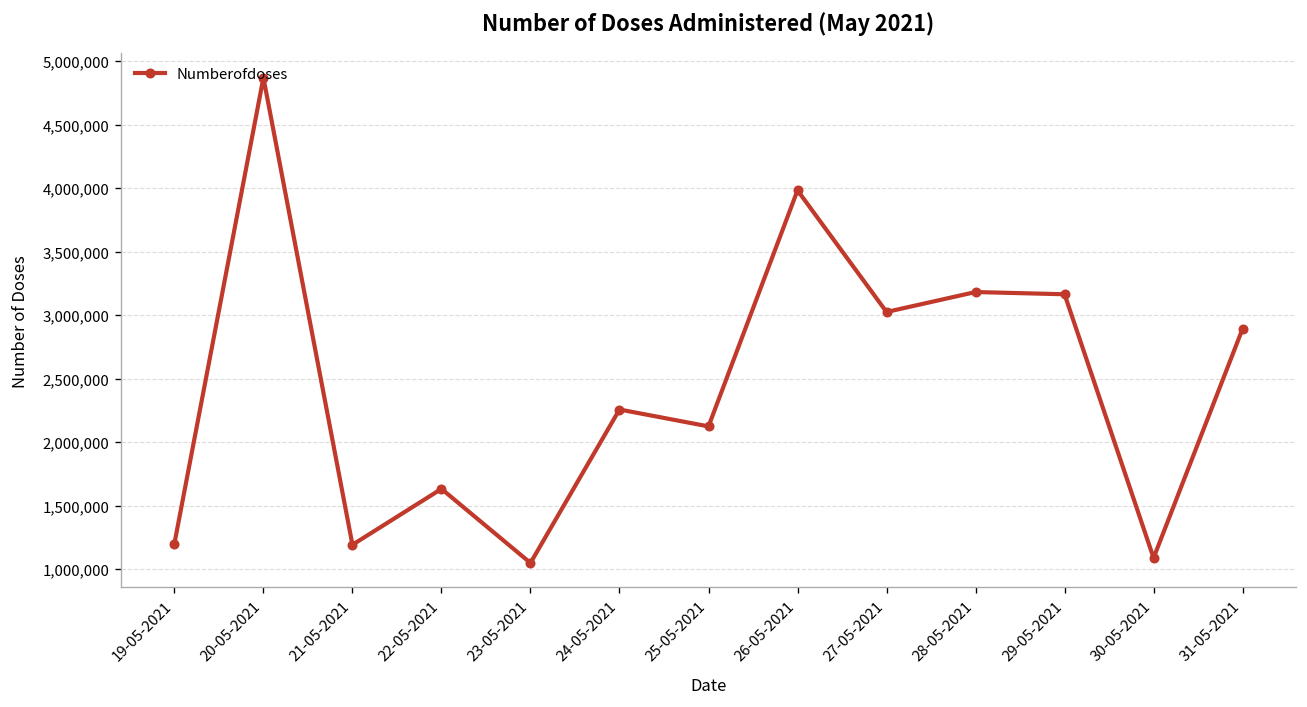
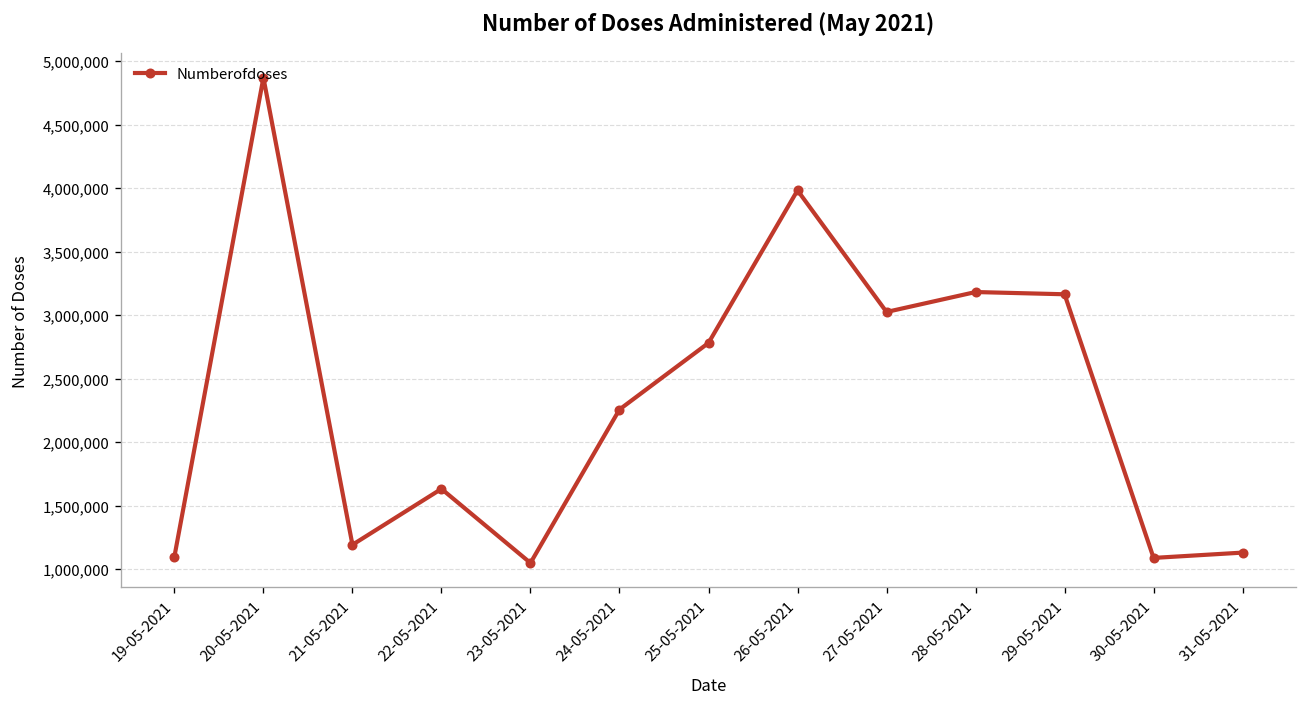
19-05-2021: 1,200,000 -> 1,100,000
25-05-2021: 2,120,000 -> 2,780,000
31-05-2021: 2,890,000 -> 1,130,000
